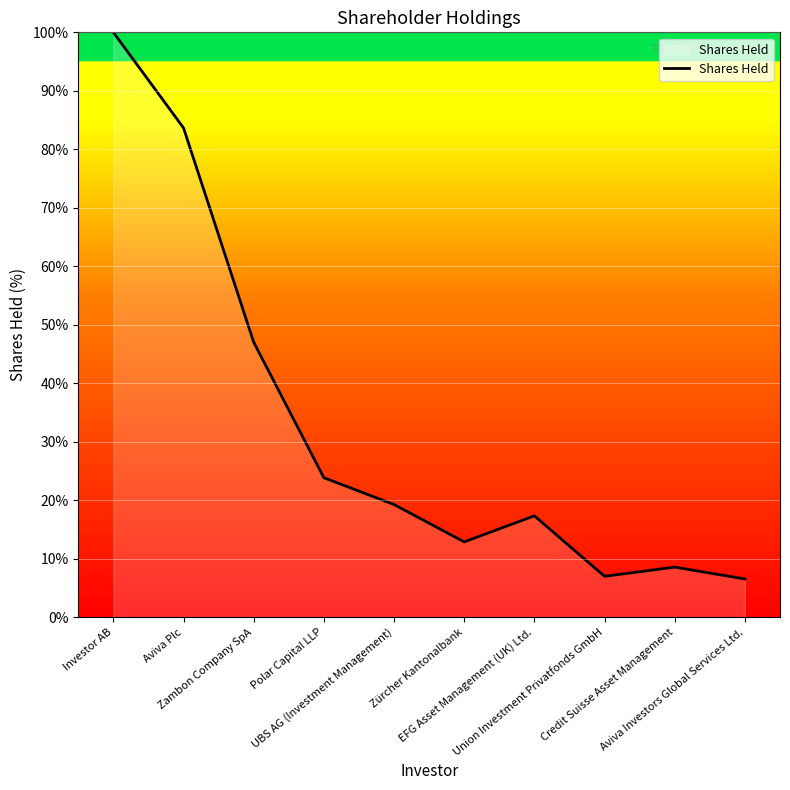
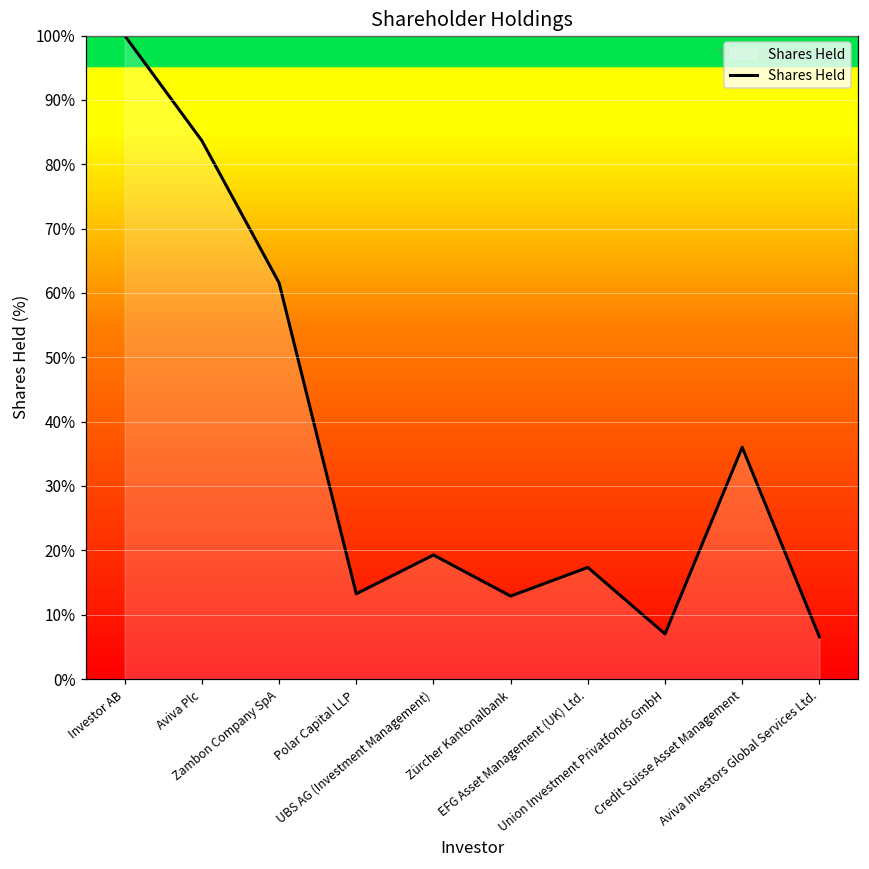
Zambon Company SpA: 47% -> 62%
Polar Capital LLP: 24% -> 13%
Credit Suisse Asset Management: 9% -> 36%
